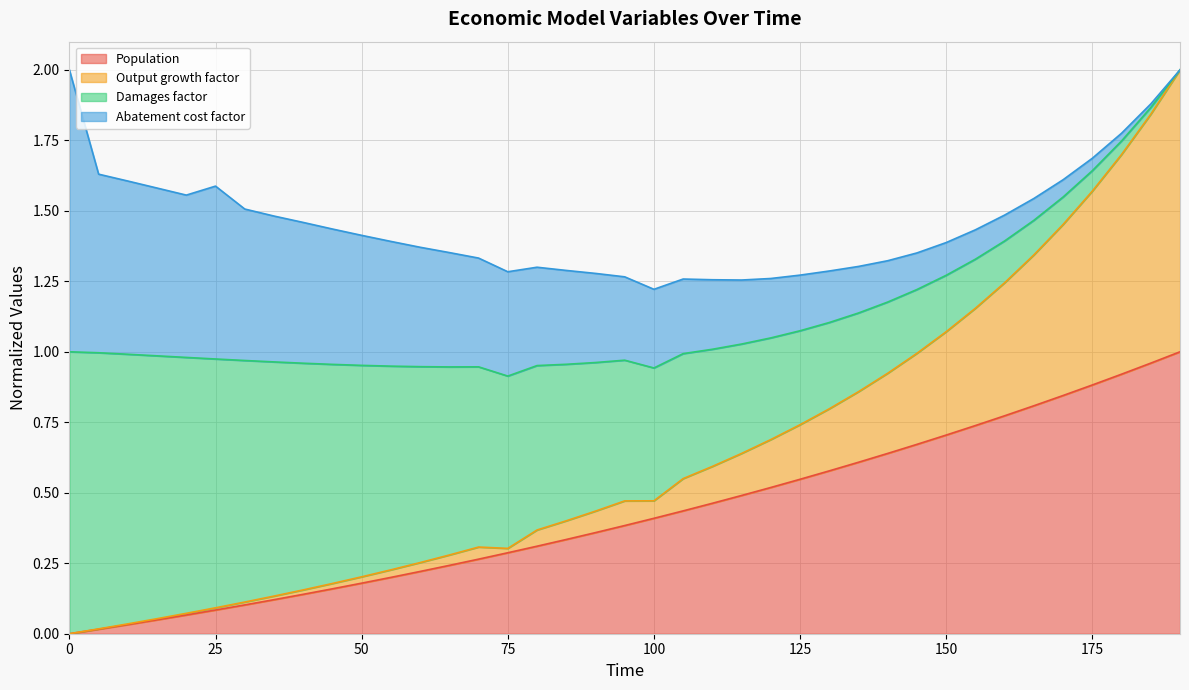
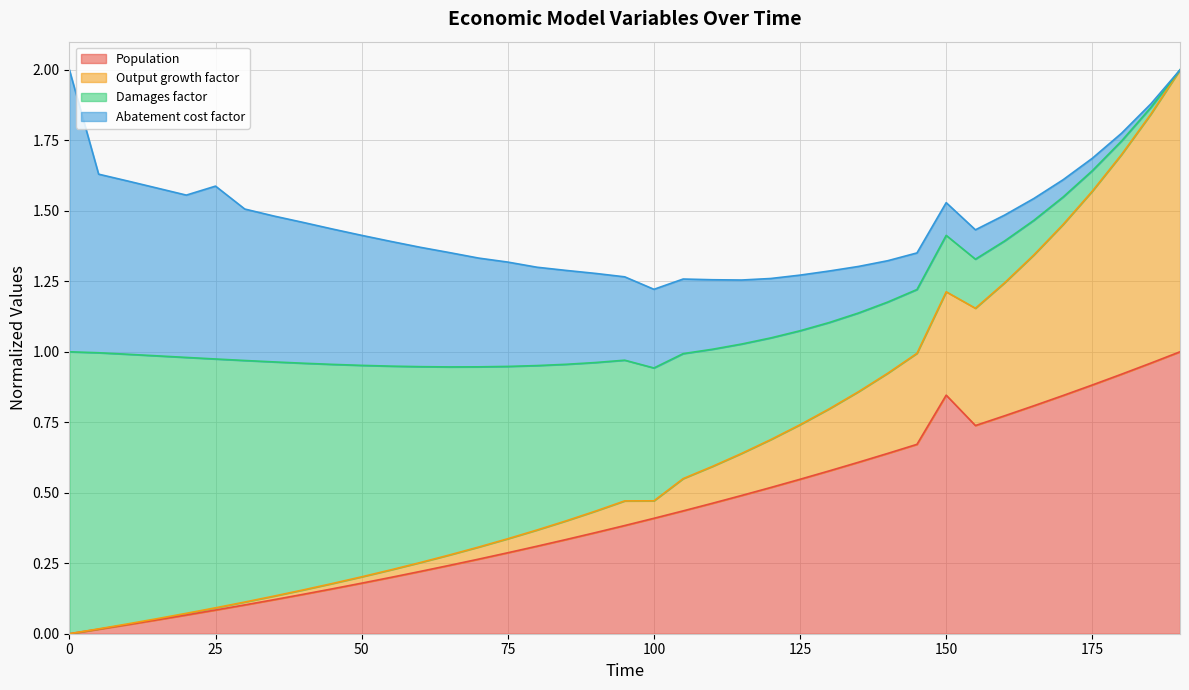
Output growth factor, 75: 0.02 -> 0.05
Population, 150: 0.70 -> 0.85
